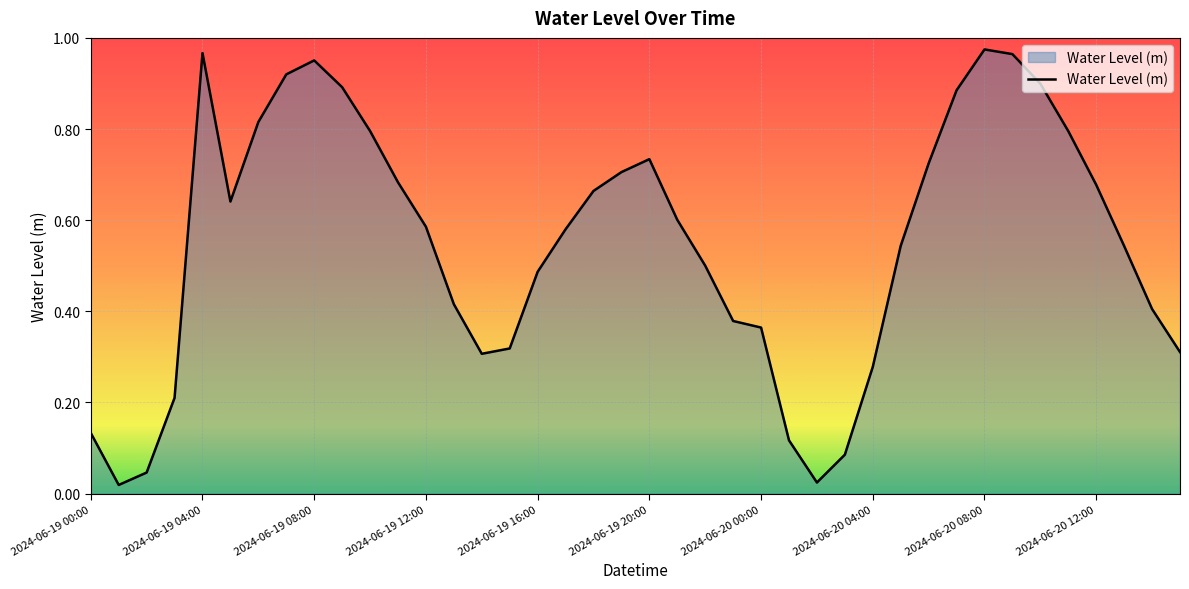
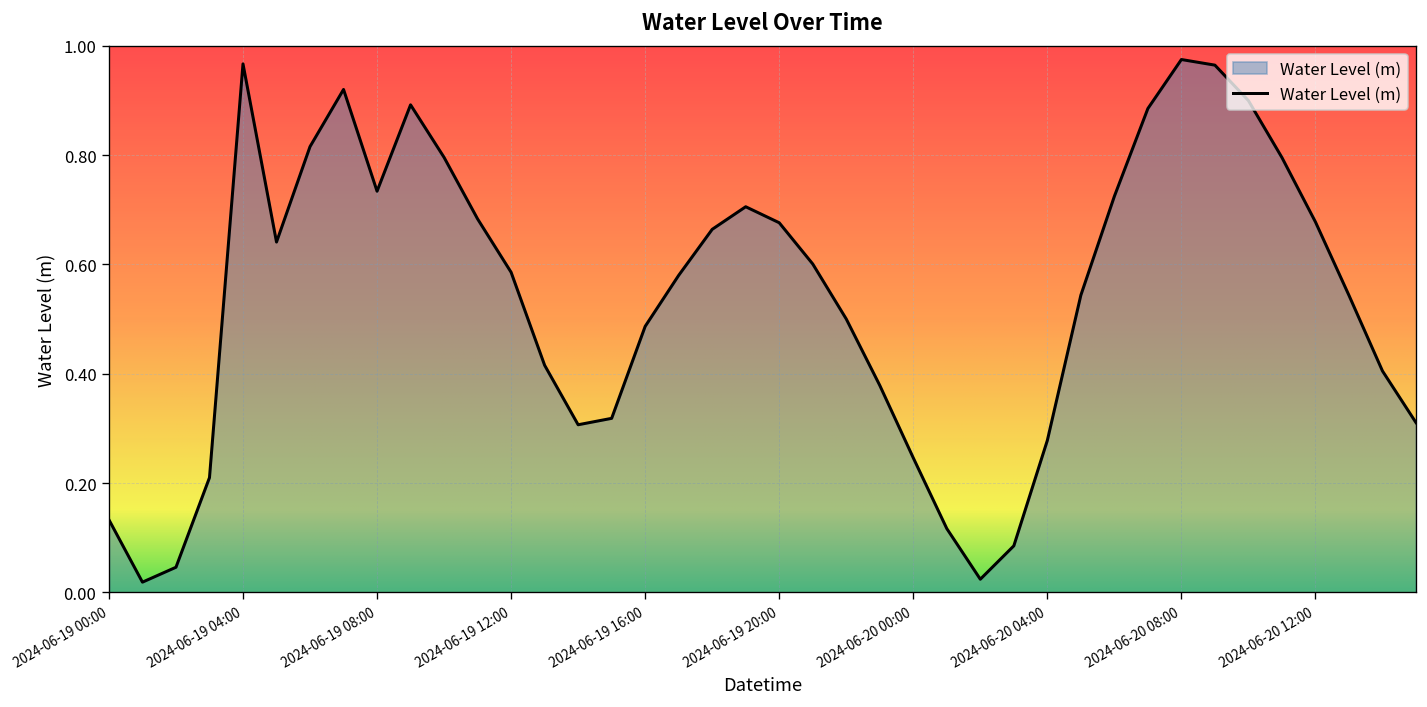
2024-06-19 08:00: 0.95 -> 0.73
2024-06-19 20:00: 0.73 -> 0.68
2024-06-20 00:00: 0.36 -> 0.25
